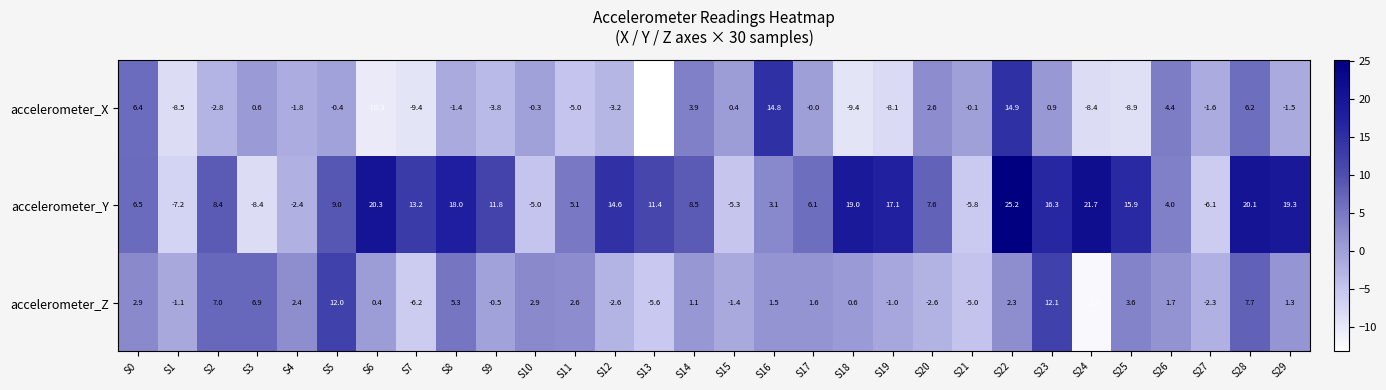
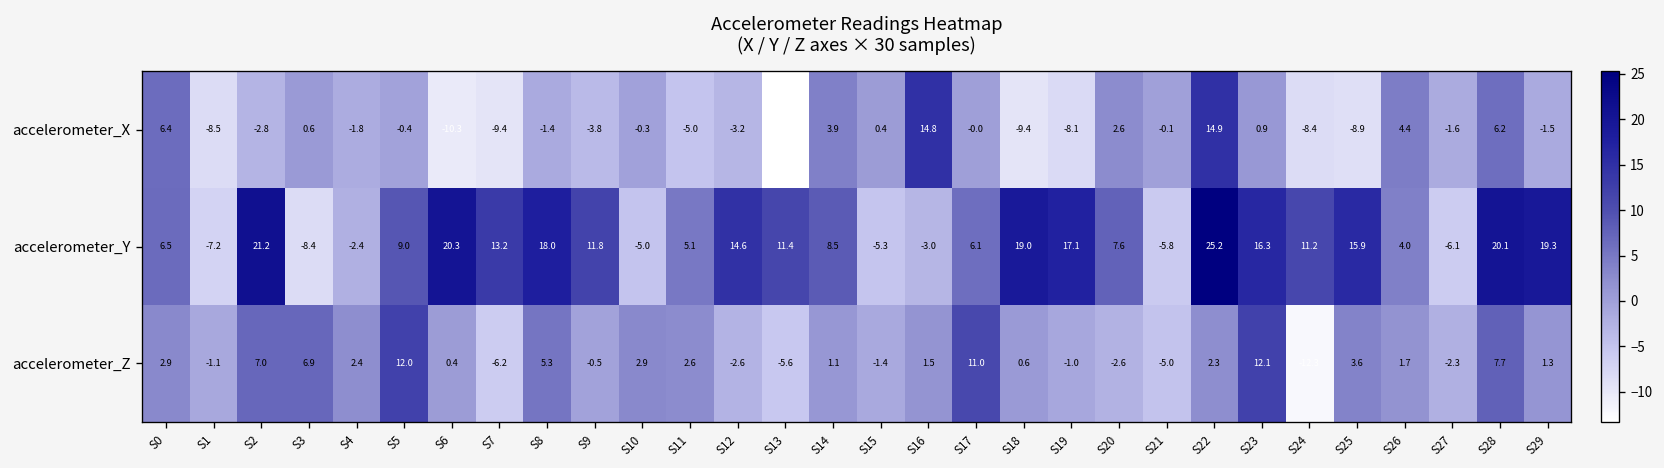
accelerometer_Y, S2: 8.4 -> 21.2
accelerometer_Y, S16: 3.1 -> -3.0
accelerometer_Y, S24: 21.7 -> 11.2
accelerometer_Z, S17: 1.6 -> 11.0
